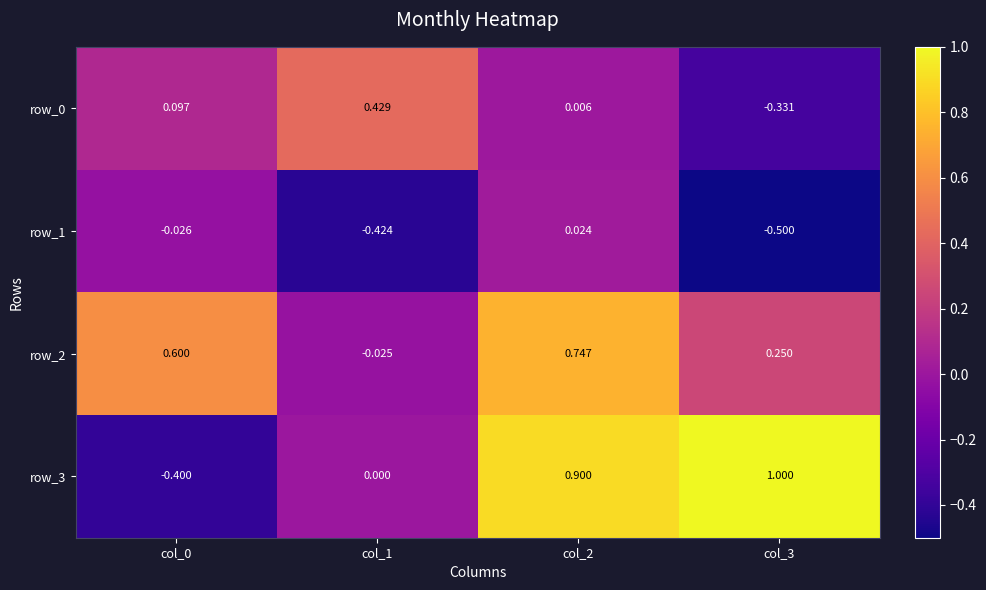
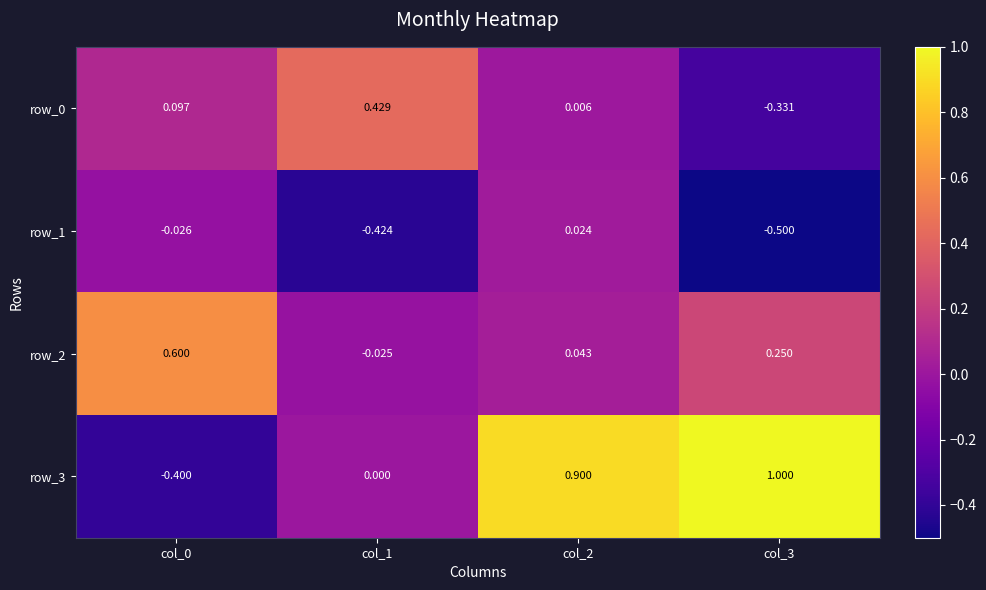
row_2, col_2: 0.747 -> 0.043
